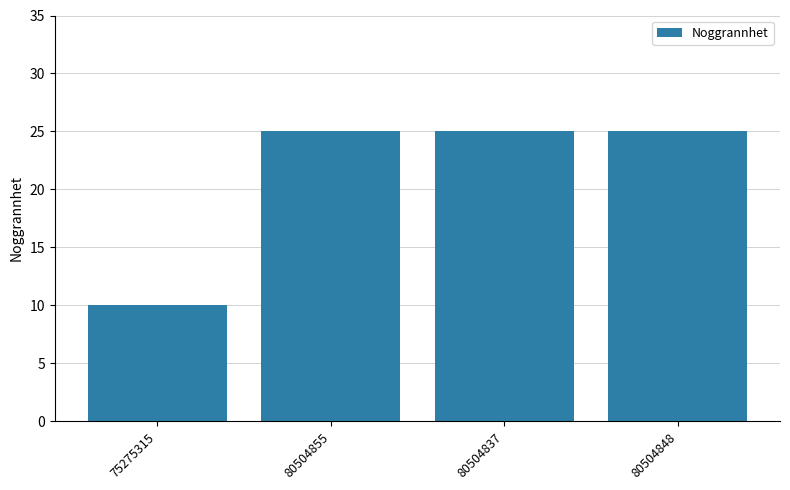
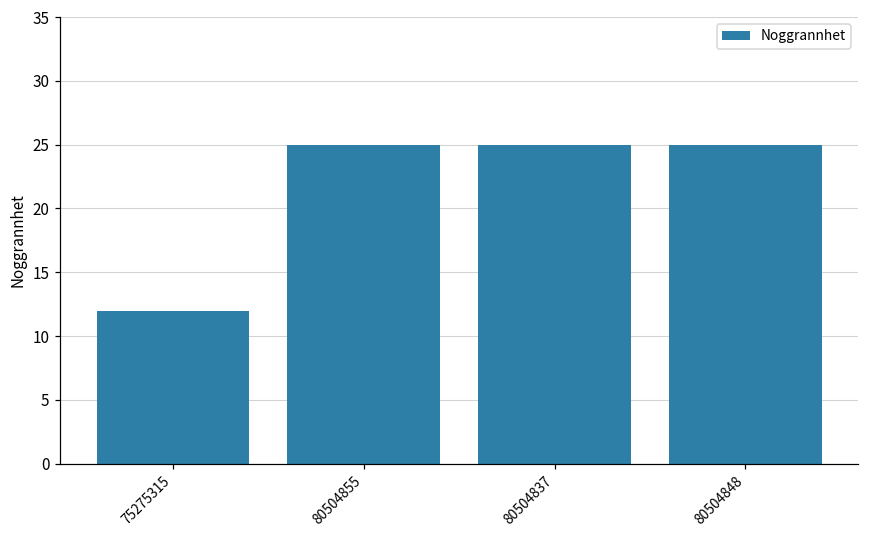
75275315: 10 -> 12
